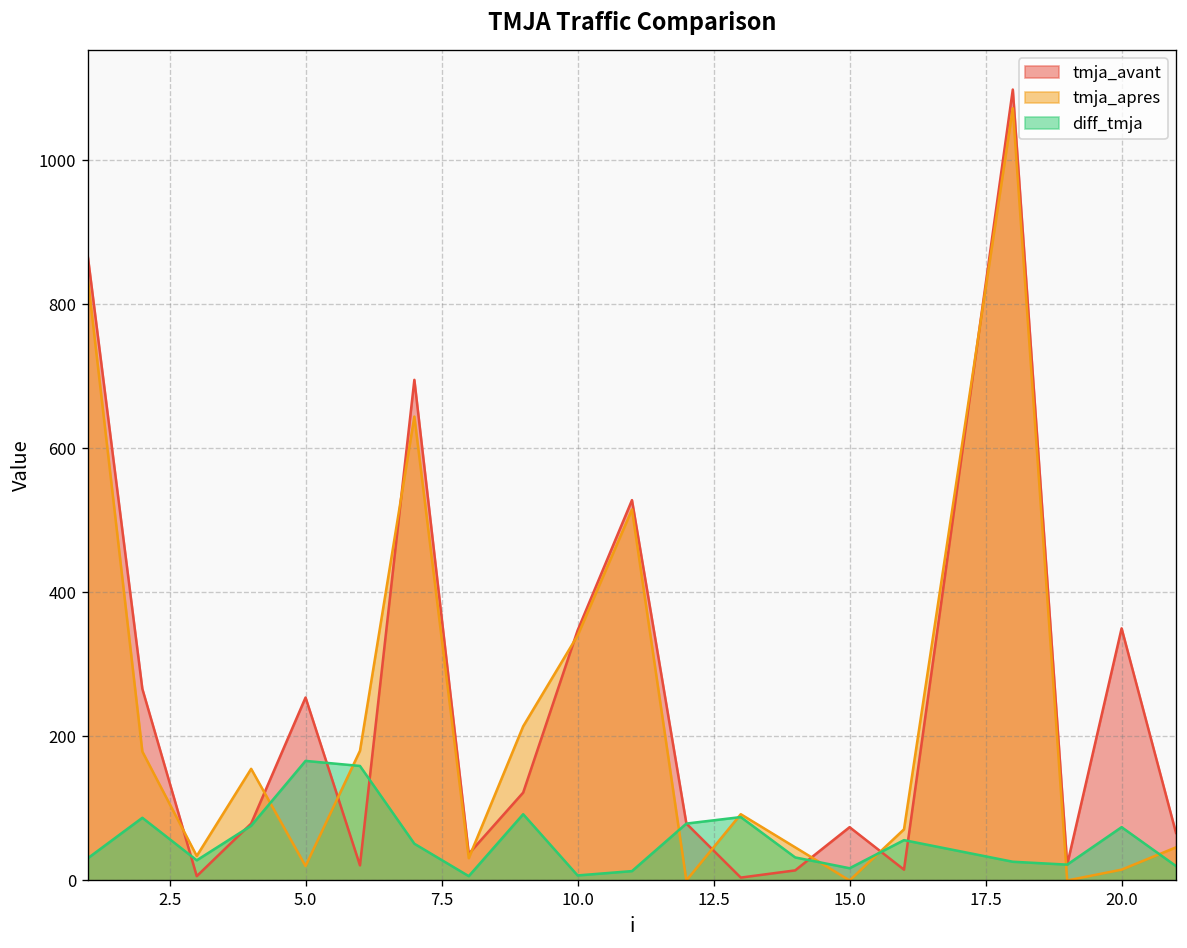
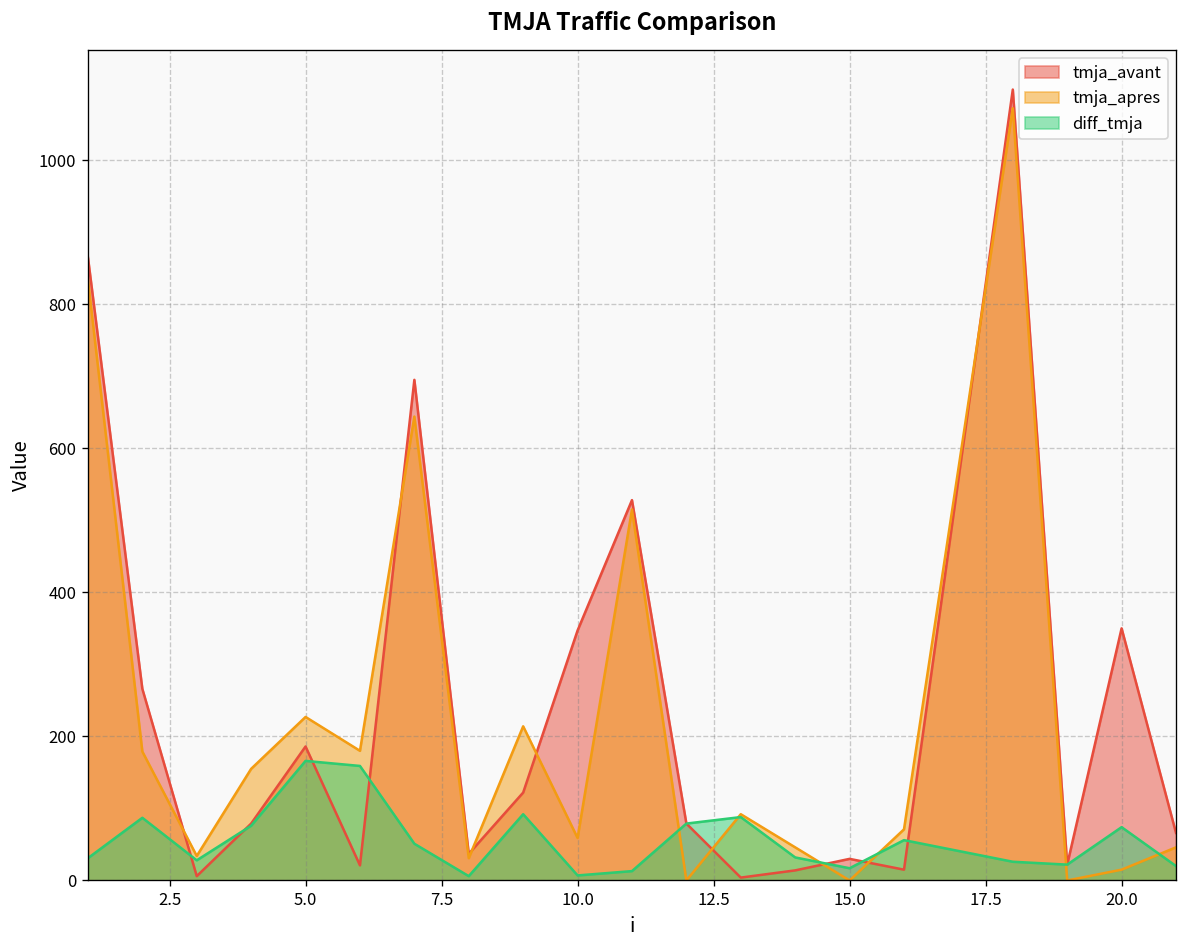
tmja_avant, 5.0: 250 -> 190
tmja_apres, 5.0: 20 -> 230
tmja_apres, 10.0: 340 -> 60
tmja_avant, 15.0: 70 -> 30
